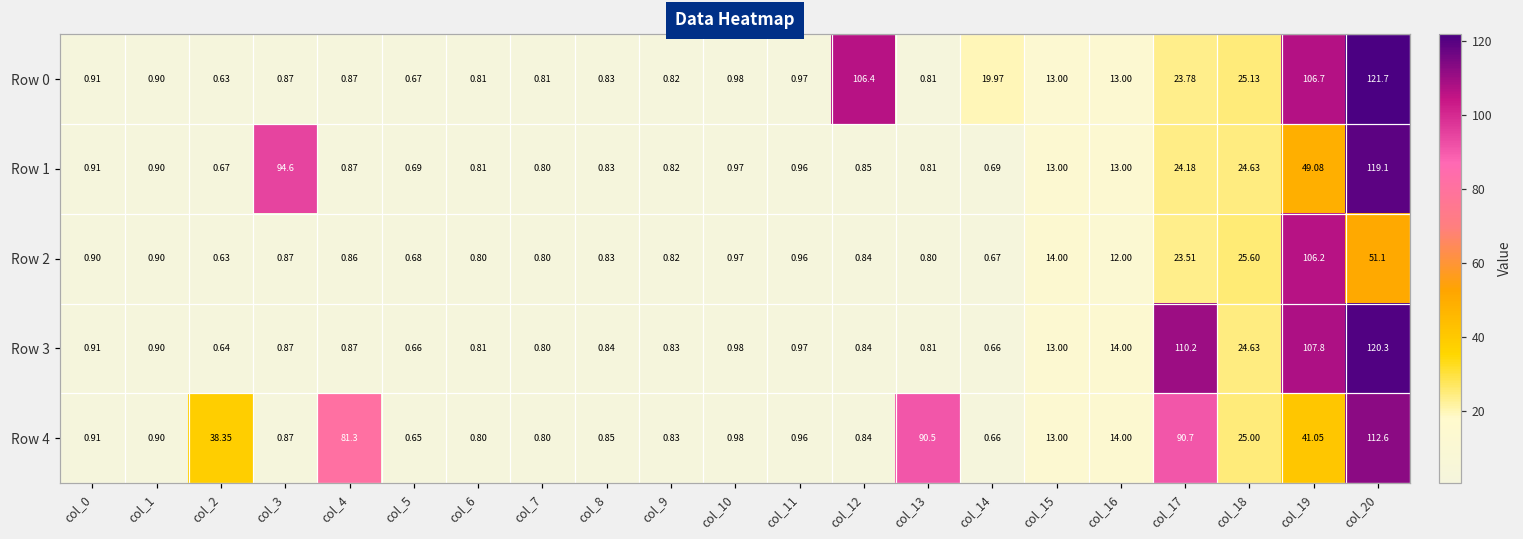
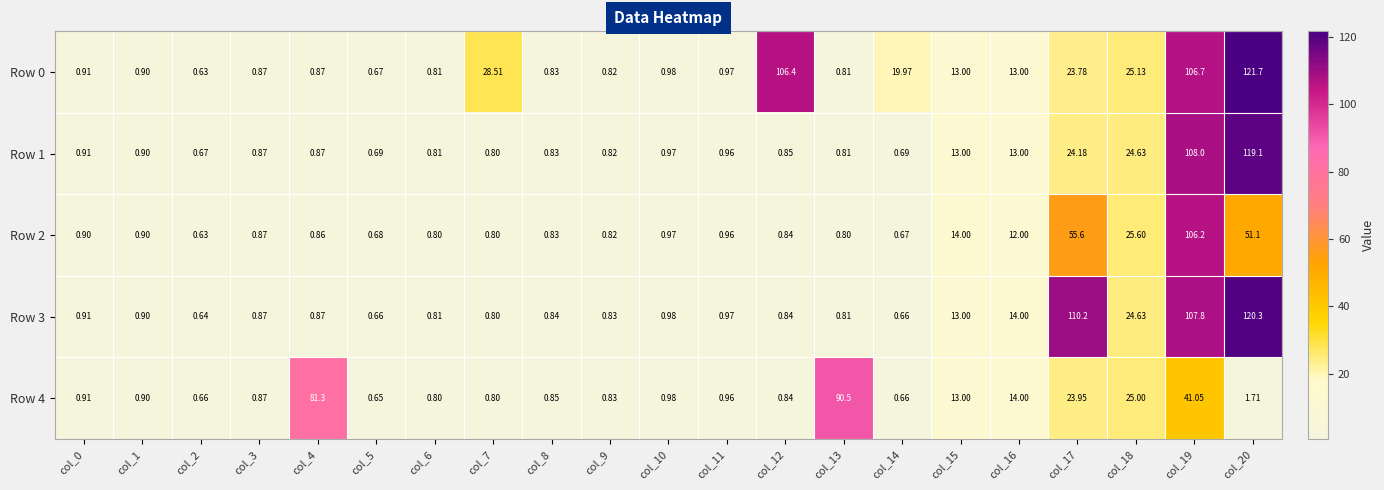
Row 0, col_7: 0.81 -> 28.51
Row 1, col_3: 94.6 -> 0.87
Row 1, col_19: 49.08 -> 108.0
Row 2, col_17: 23.51 -> 55.6
Row 4, col_2: 38.35 -> 0.66
Row 4, col_17: 90.7 -> 23.95
Row 4, col_20: 112.6 -> 1.71
